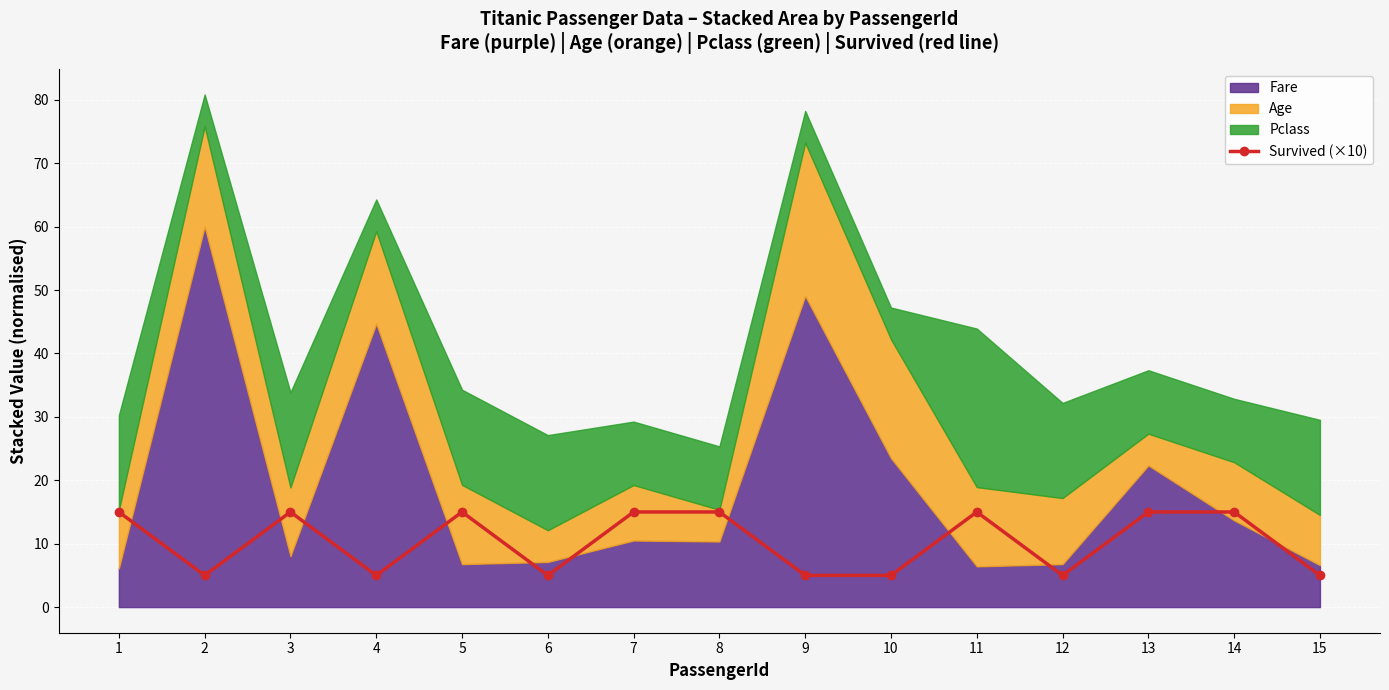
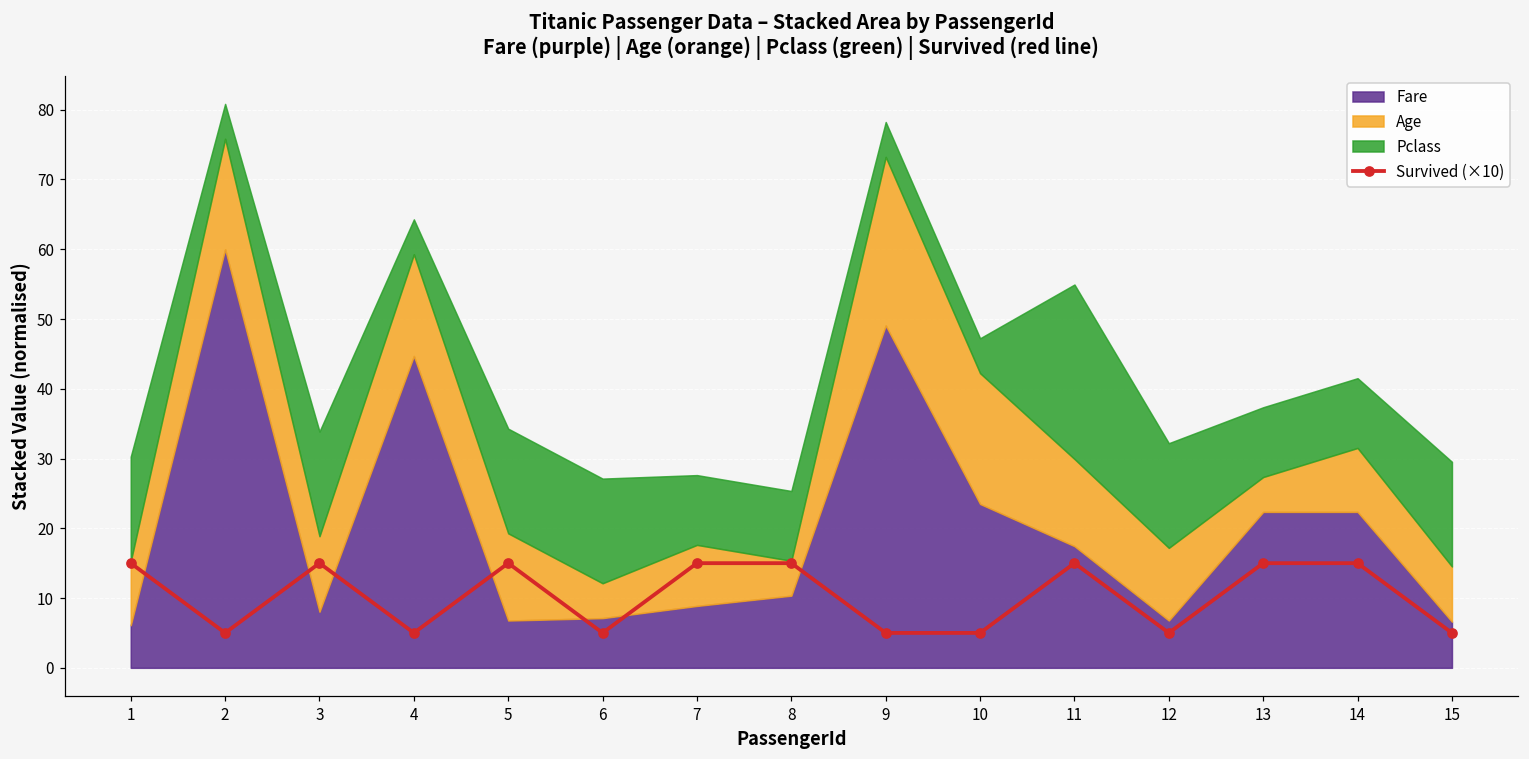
Fare, 7: 11 -> 9
Fare, 11: 6 -> 17
Fare, 14: 14 -> 22
